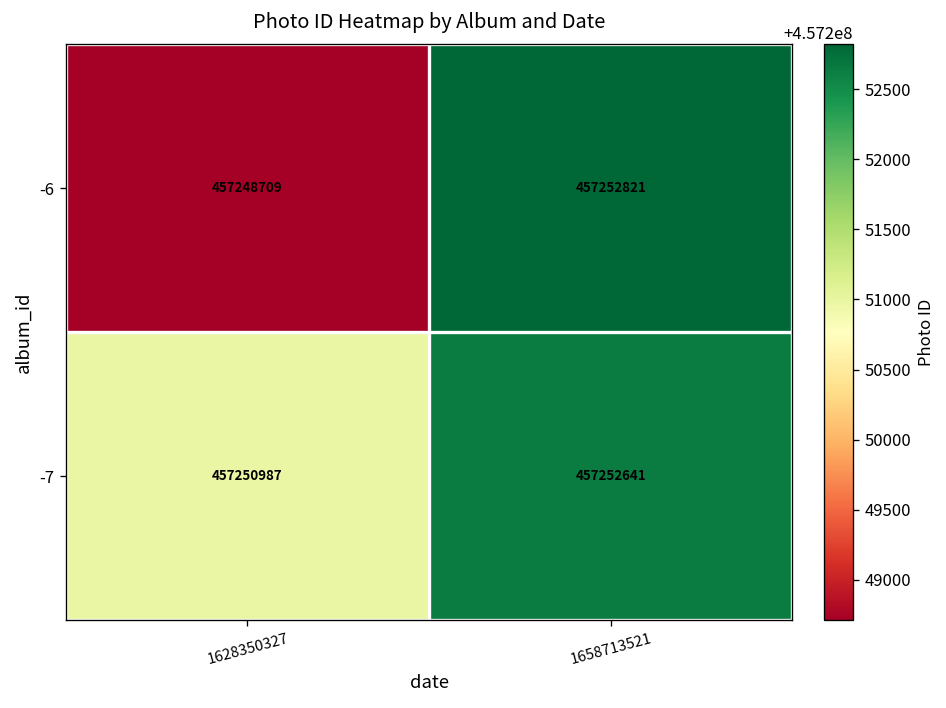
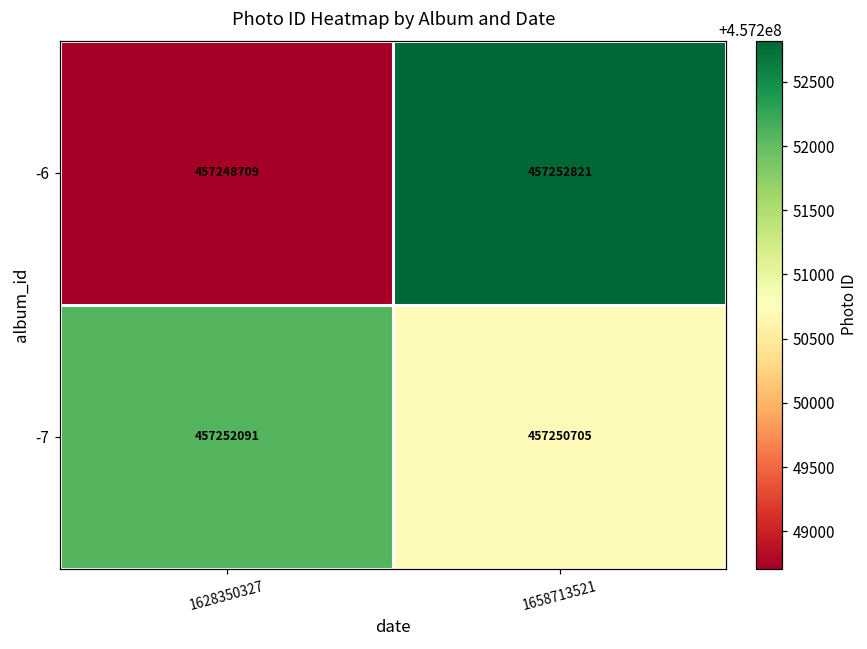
-7, 1628350327: 457250987 -> 457252091
-7, 1658713521: 457252641 -> 457250705
